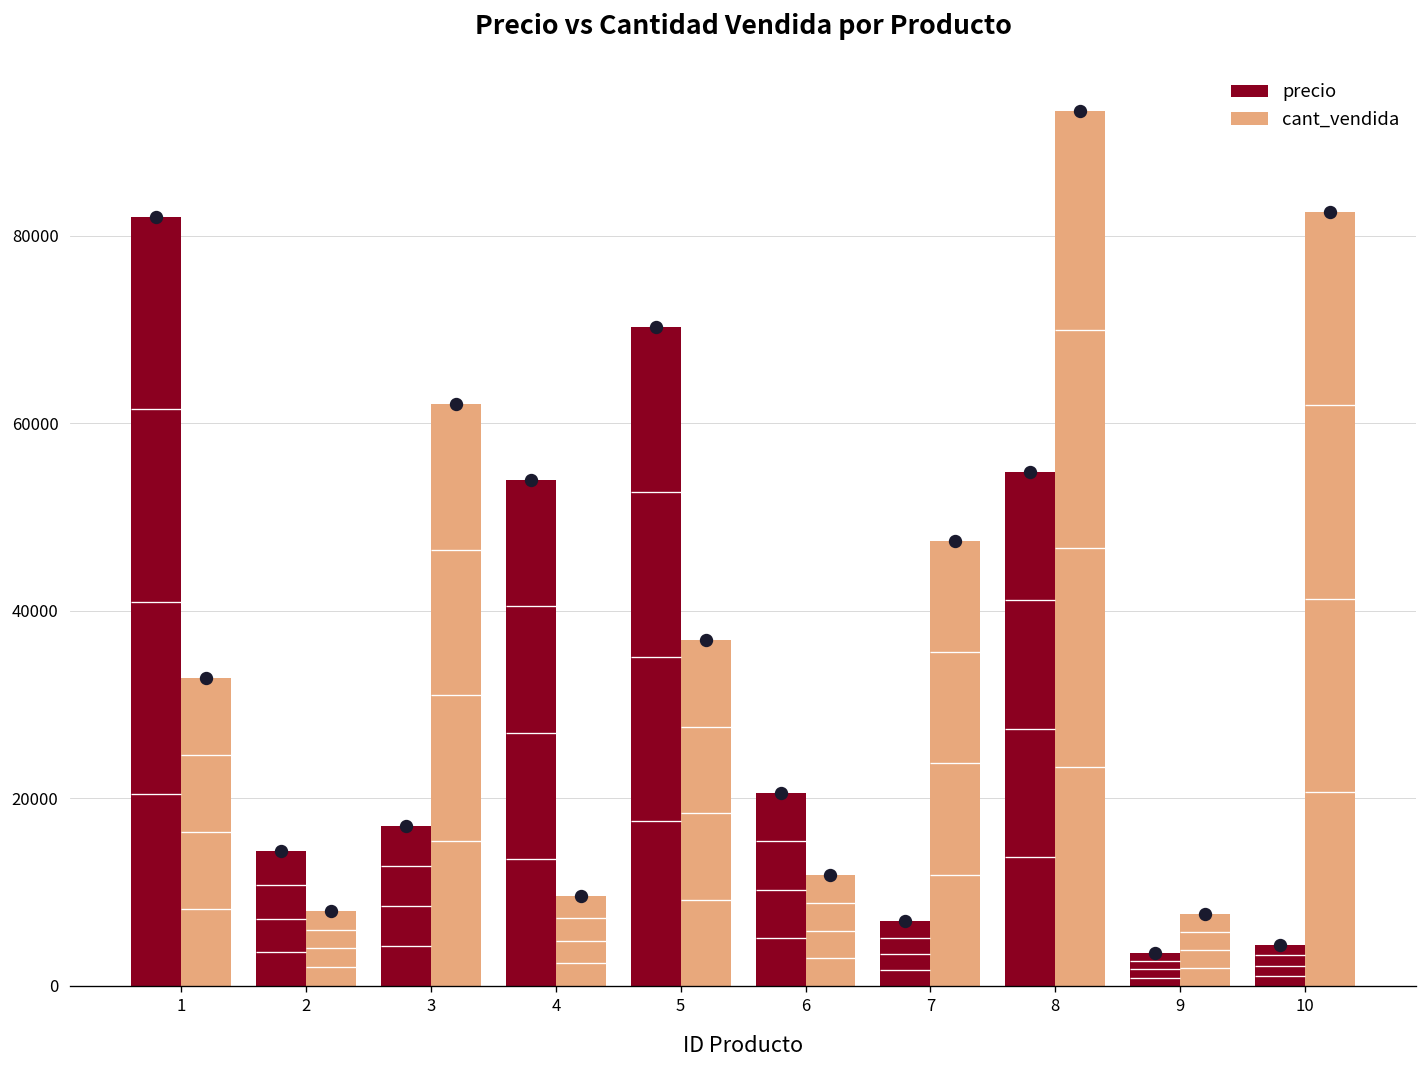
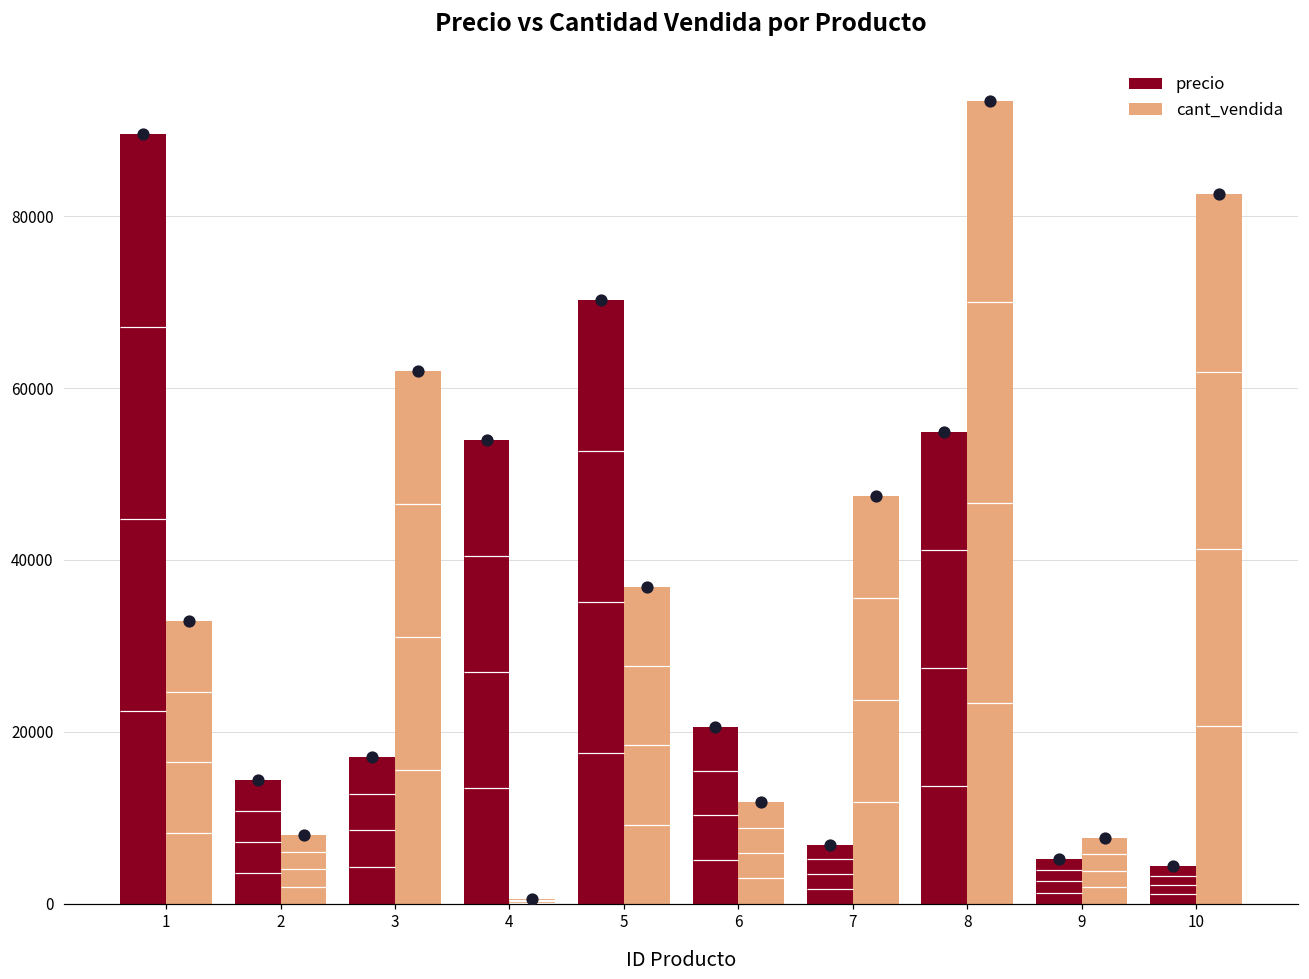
precio, 1: 82000 -> 90000
cant_vendida, 4: 10000 -> 1000
precio, 9: 4000 -> 5000
